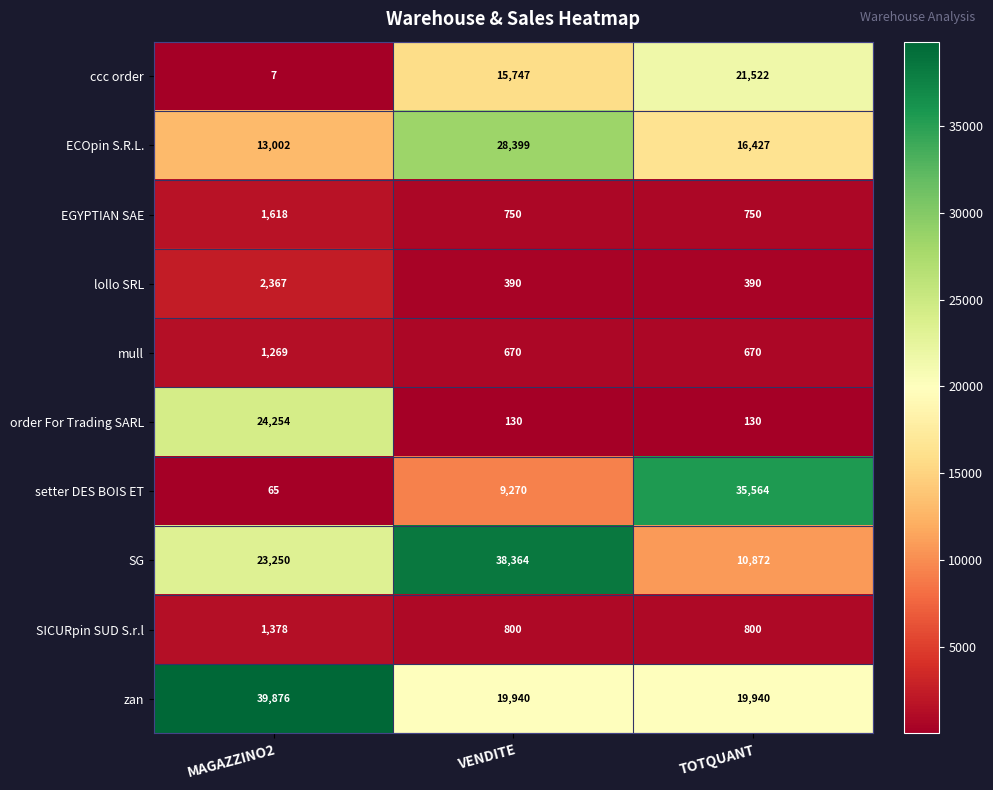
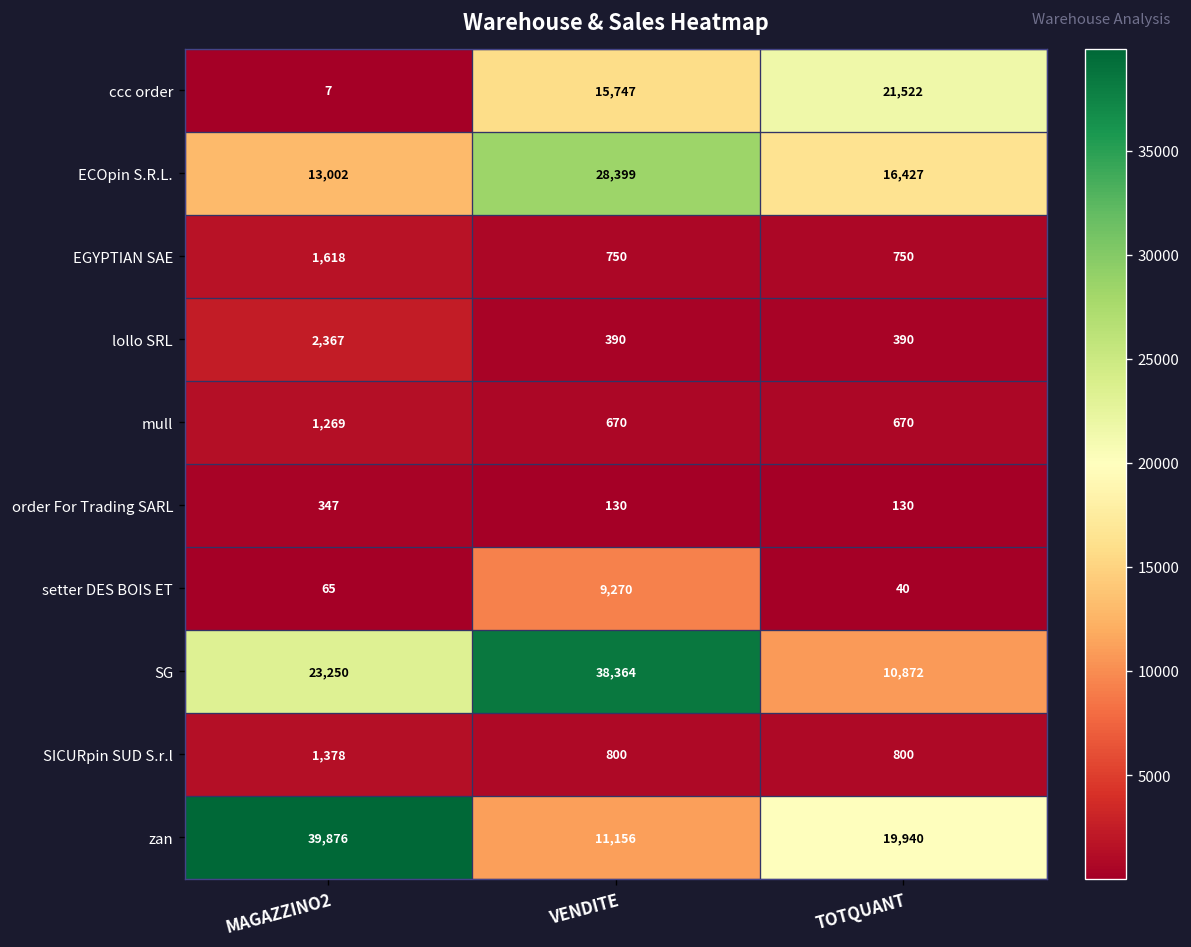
order For Trading SARL, MAGAZZINO2: 24,254 -> 347
setter DES BOIS ET, TOTQUANT: 35,564 -> 40
zan, VENDITE: 19,940 -> 11,156
